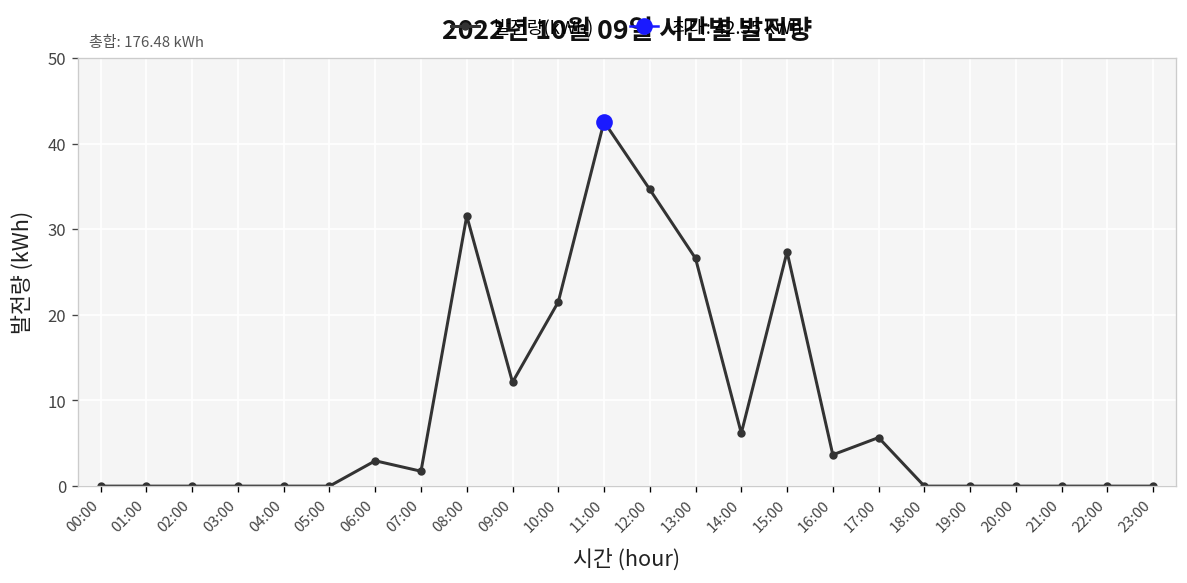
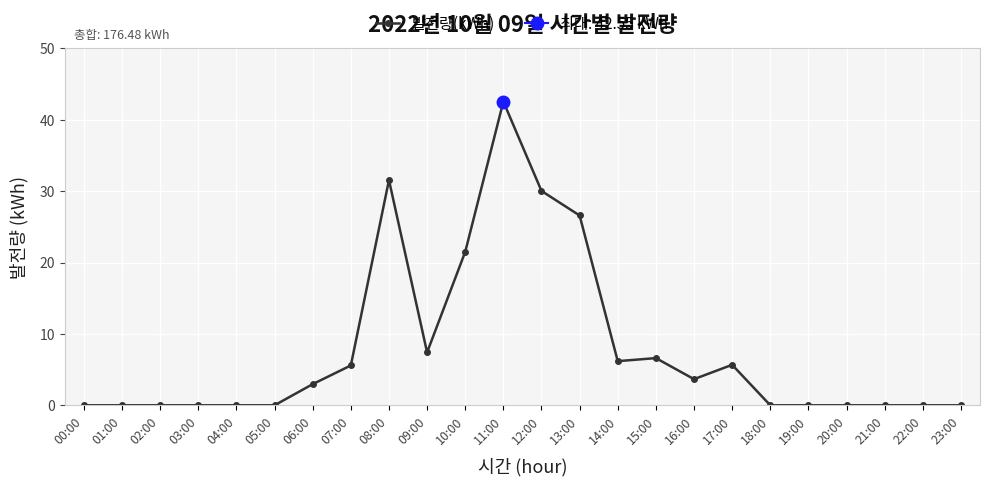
발전량(kWh), 07:00: 2 -> 6
발전량(kWh), 09:00: 12 -> 7
발전량(kWh), 12:00: 35 -> 30
발전량(kWh), 15:00: 27 -> 7
